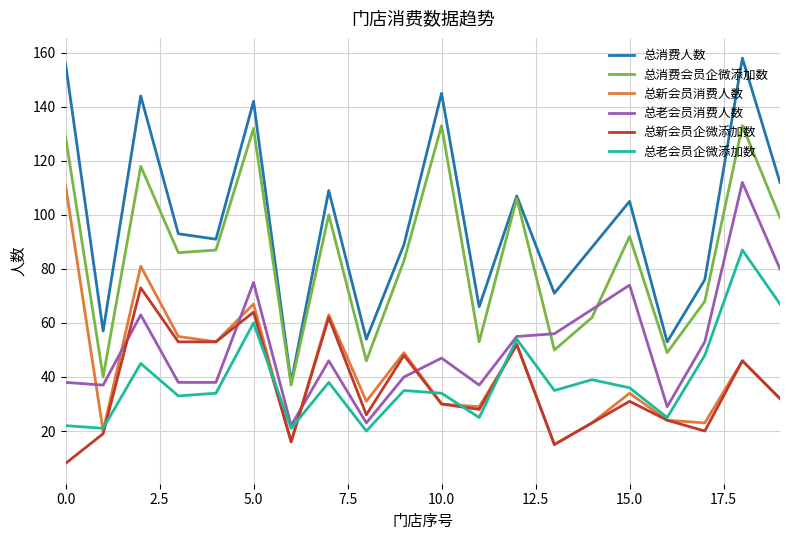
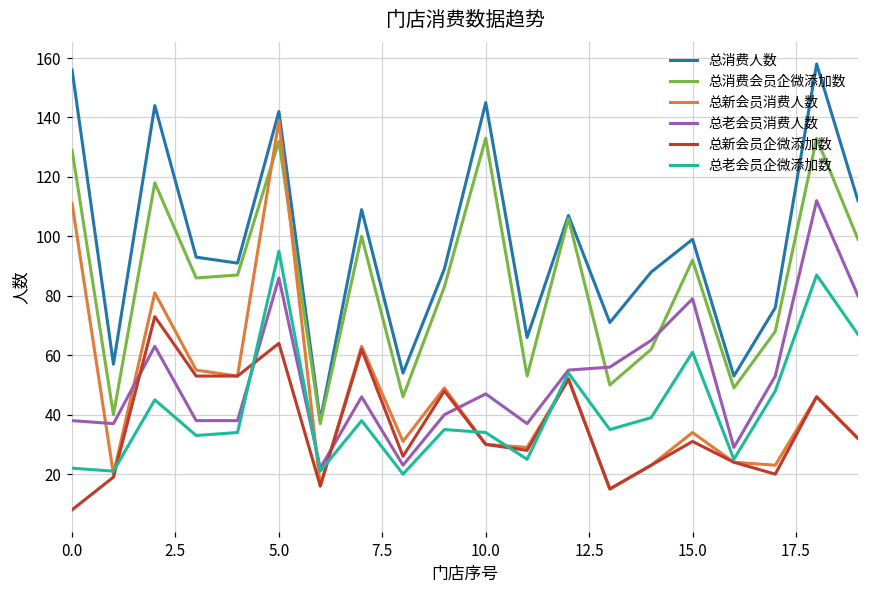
总新会员消费人数, 5.0: 67 -> 139
总老会员消费人数, 5.0: 75 -> 86
总老会员企微添加数, 5.0: 60 -> 95
总消费人数, 15.0: 105 -> 99
总老会员消费人数, 15.0: 74 -> 79
总老会员企微添加数, 15.0: 36 -> 61
